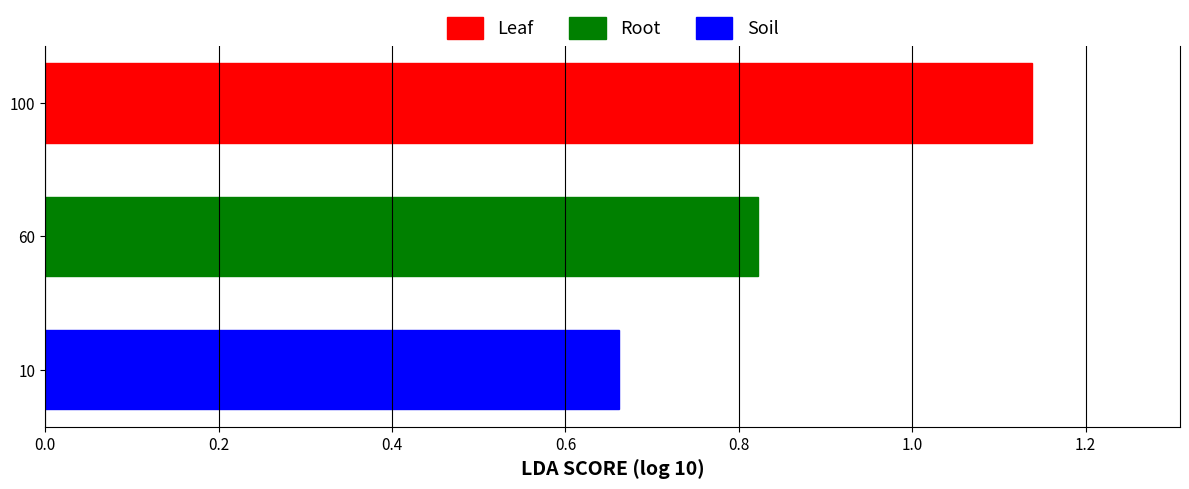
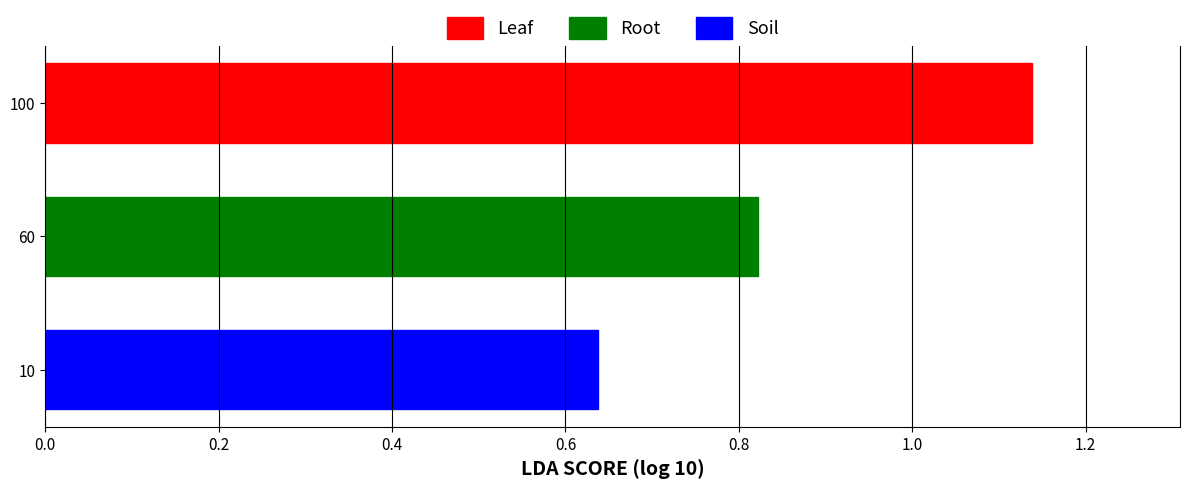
10: 0.66 -> 0.64
